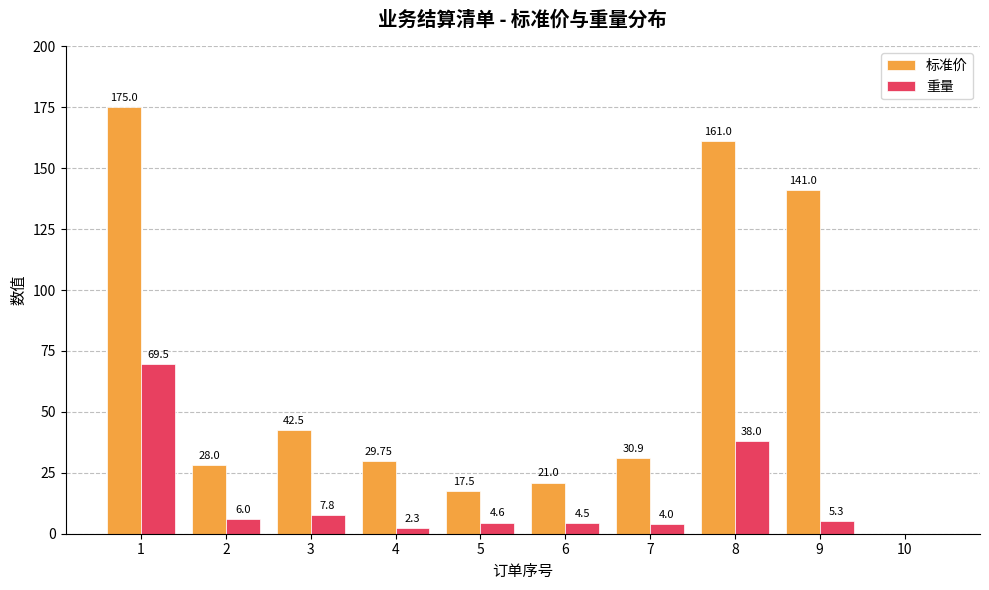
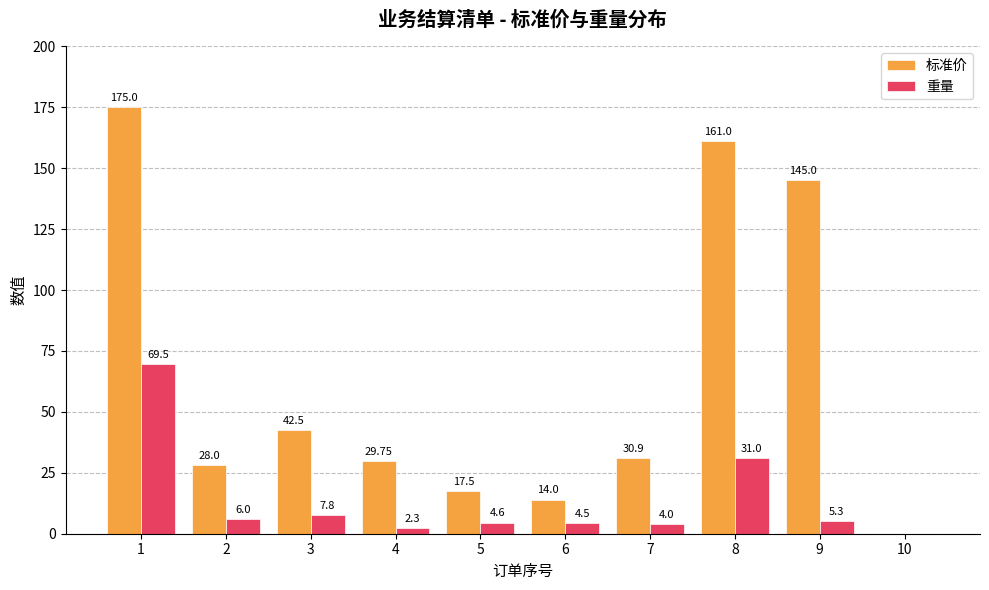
标准价, 6: 21.0 -> 14.0
重量, 8: 38.0 -> 31.0
标准价, 9: 141.0 -> 145.0
